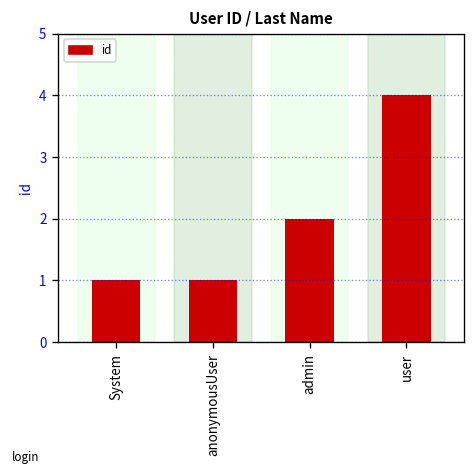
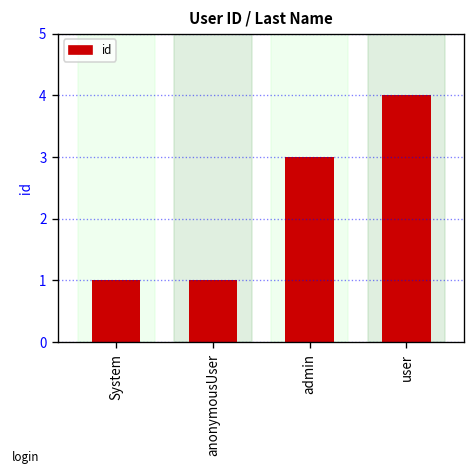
admin: 2 -> 3
